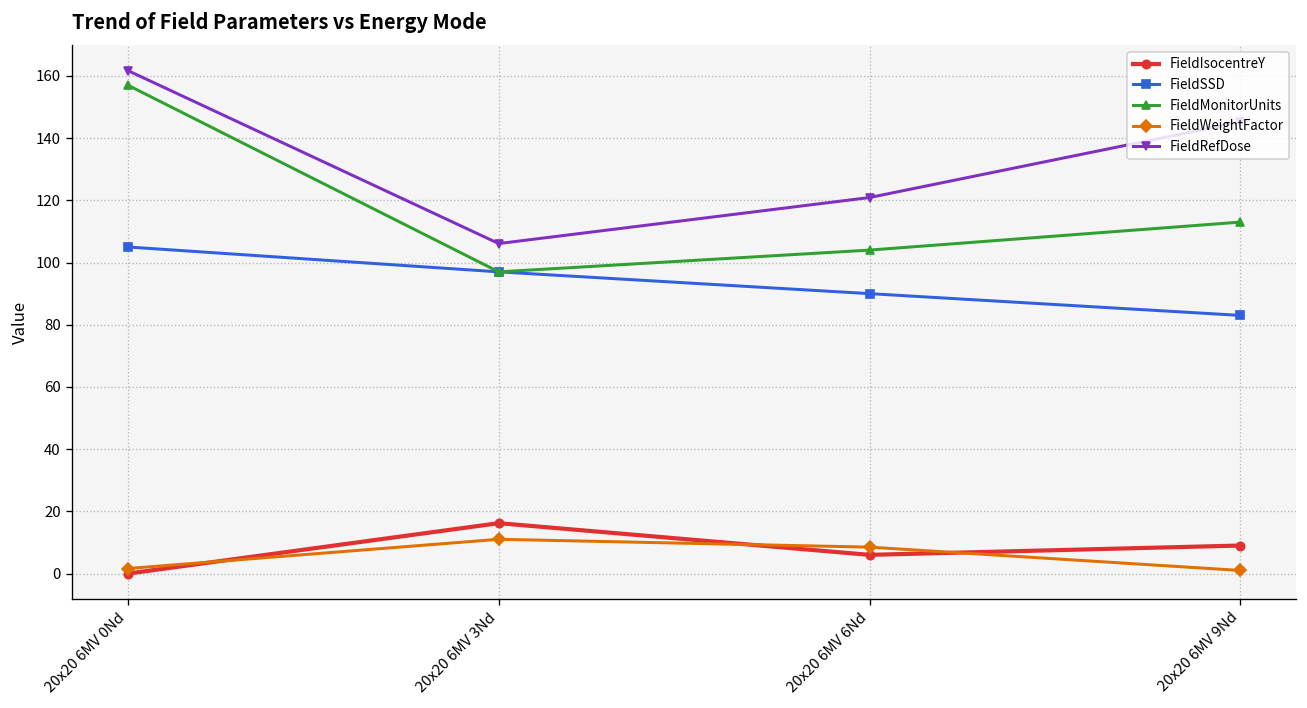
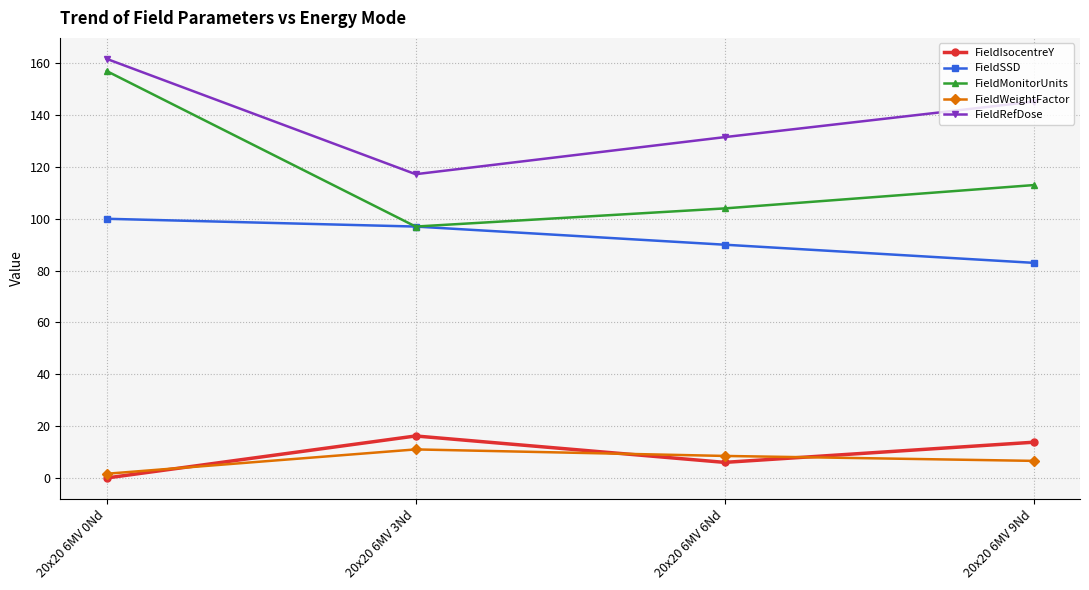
FieldSSD, 20x20 6MV 0Nd: 105 -> 100
FieldRefDose, 20x20 6MV 3Nd: 106 -> 117
FieldRefDose, 20x20 6MV 6Nd: 121 -> 132
FieldIsocentreY, 20x20 6MV 9Nd: 9 -> 14
FieldWeightFactor, 20x20 6MV 9Nd: 1 -> 7
